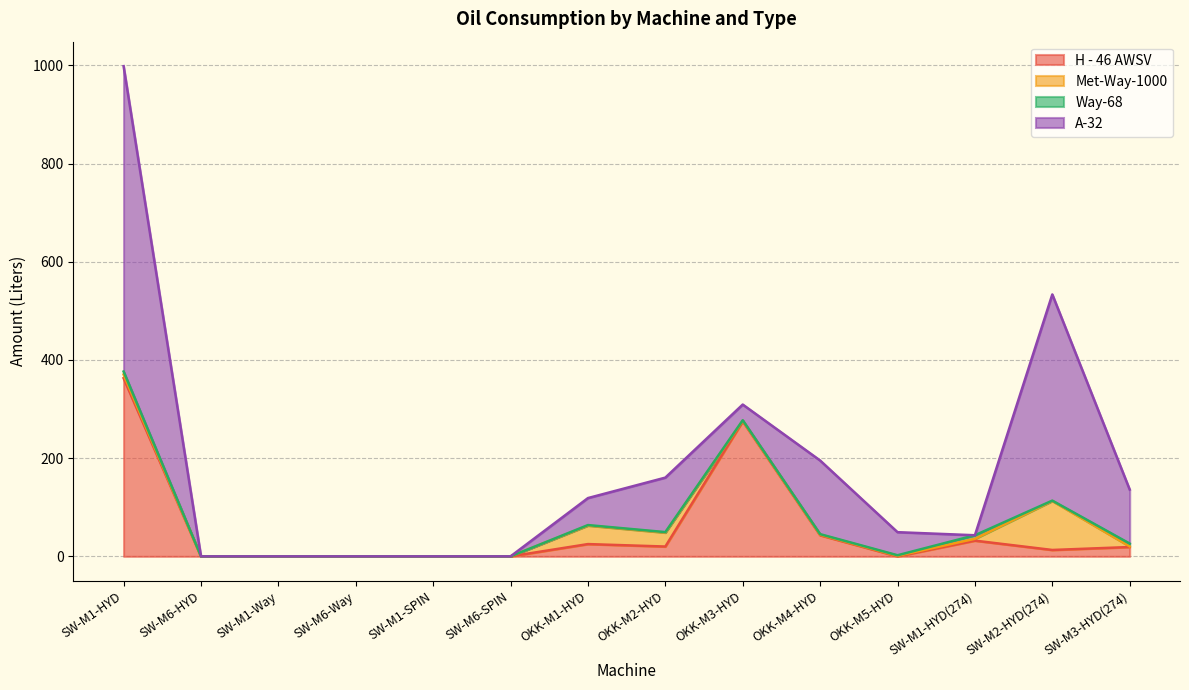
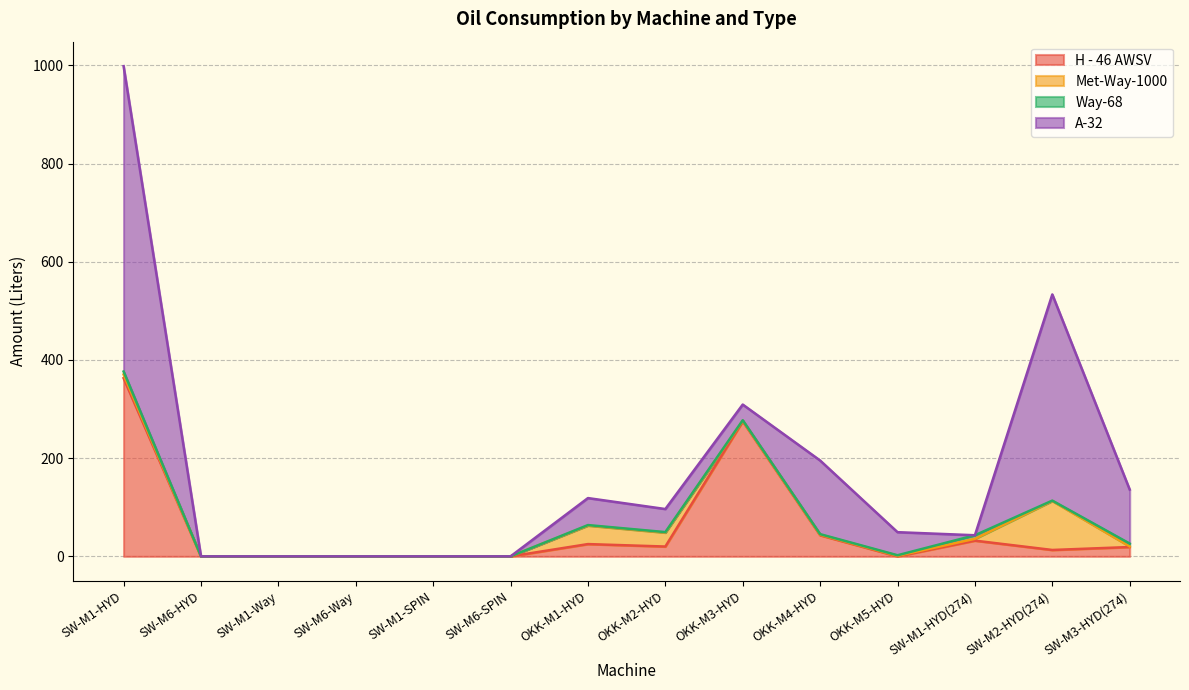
A-32, OKK-M2-HYD: 110 -> 50
